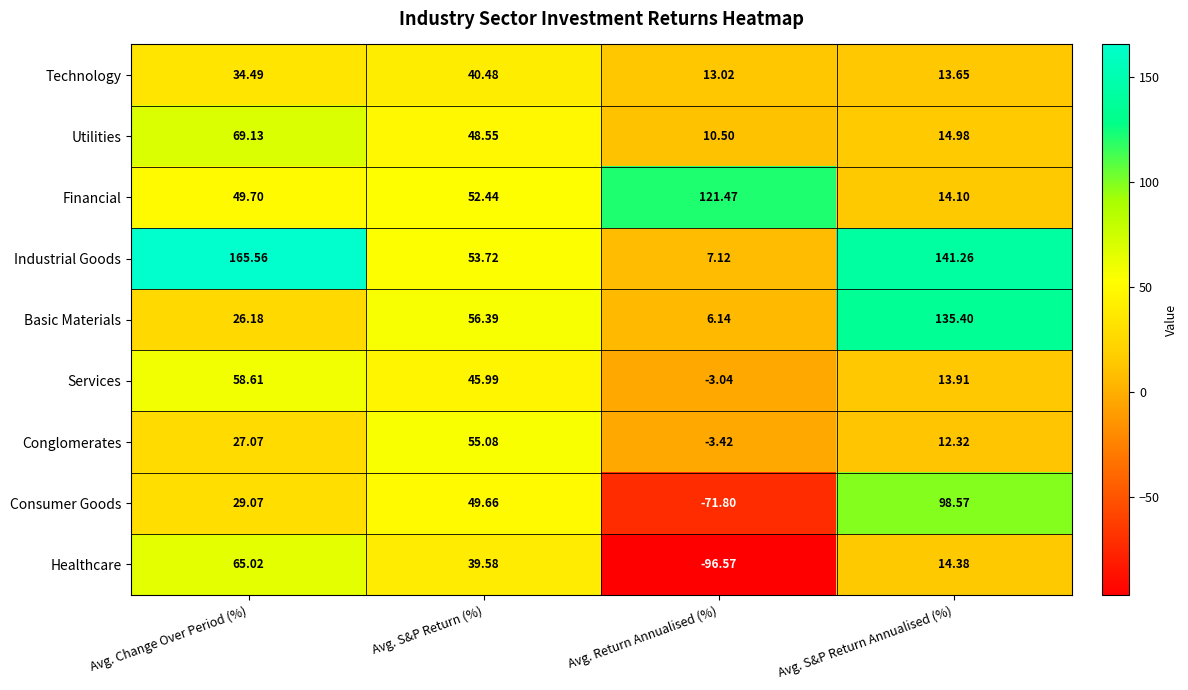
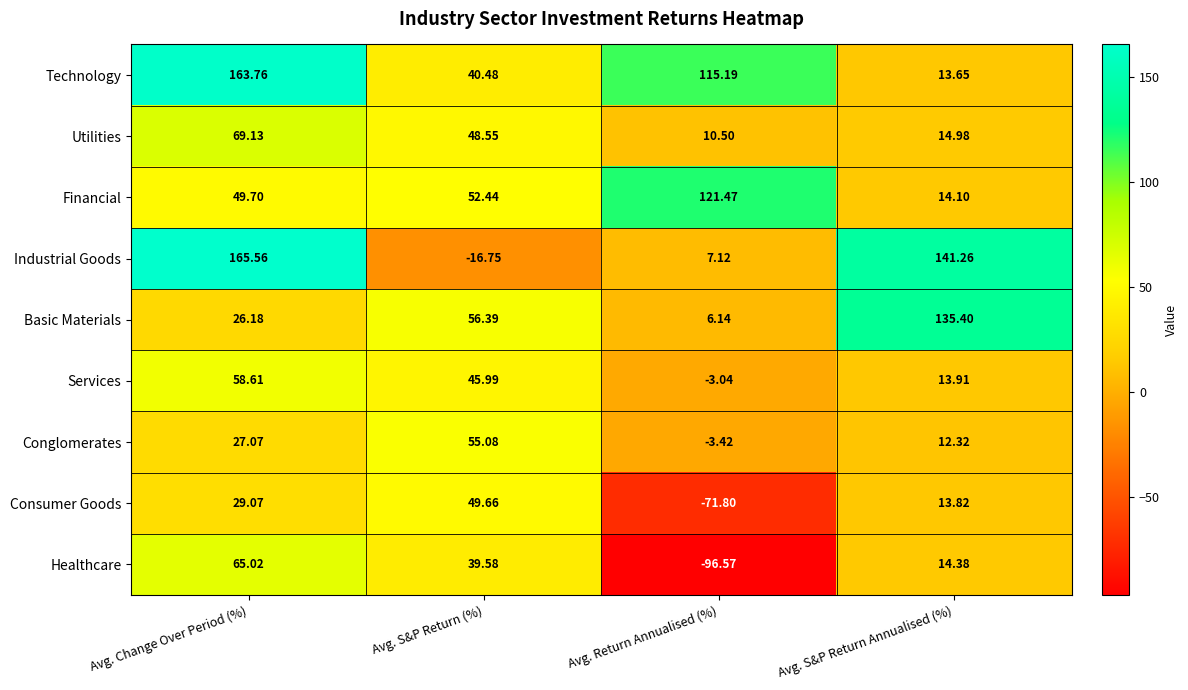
Technology, Avg. Change Over Period (%): 34.49 -> 163.76
Technology, Avg. Return Annualised (%): 13.02 -> 115.19
Industrial Goods, Avg. S&P Return (%): 53.72 -> -16.75
Consumer Goods, Avg. S&P Return Annualised (%): 98.57 -> 13.82
